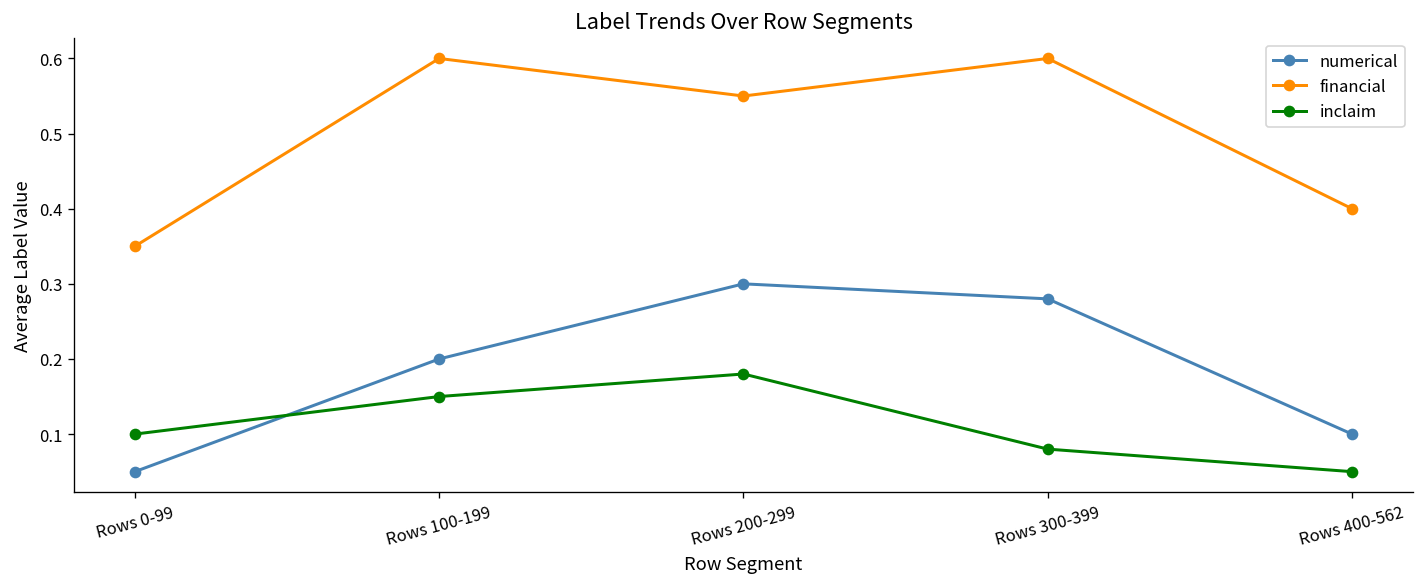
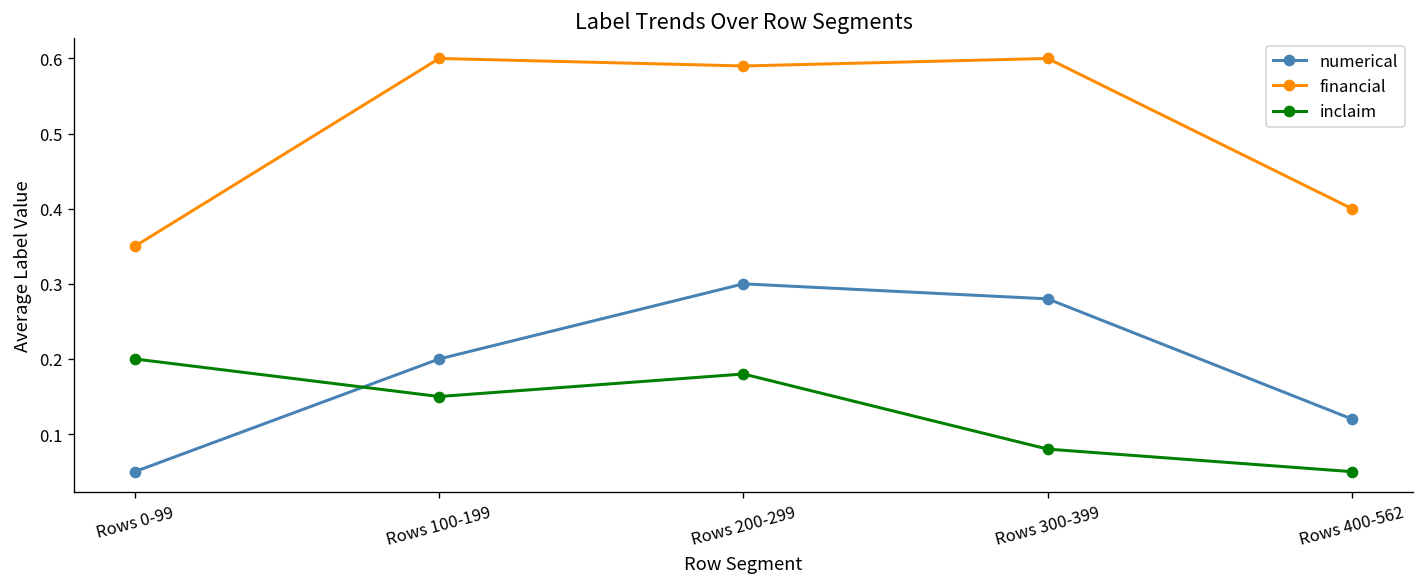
inclaim, Rows 0-99: 0.1 -> 0.2
financial, Rows 200-299: 0.55 -> 0.59
numerical, Rows 400-562: 0.10 -> 0.12
